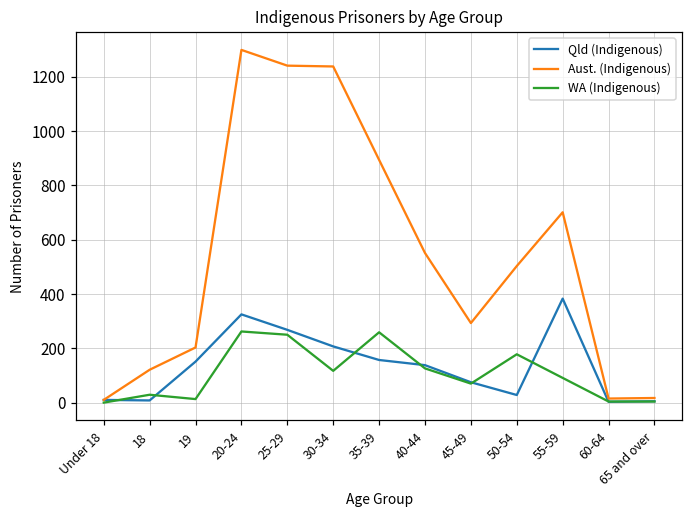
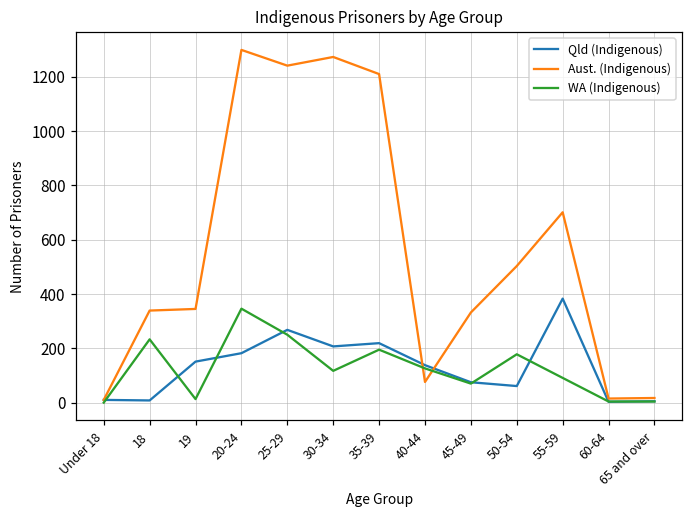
Aust. (Indigenous), 18: 120 -> 340
WA (Indigenous), 18: 30 -> 230
Aust. (Indigenous), 19: 200 -> 350
Qld (Indigenous), 20-24: 330 -> 180
WA (Indigenous), 20-24: 260 -> 350
Aust. (Indigenous), 30-34: 1240 -> 1270
Qld (Indigenous), 35-39: 160 -> 220
Aust. (Indigenous), 35-39: 890 -> 1210
WA (Indigenous), 35-39: 260 -> 200
Aust. (Indigenous), 40-44: 550 -> 80
Aust. (Indigenous), 45-49: 290 -> 330
Qld (Indigenous), 50-54: 30 -> 60
